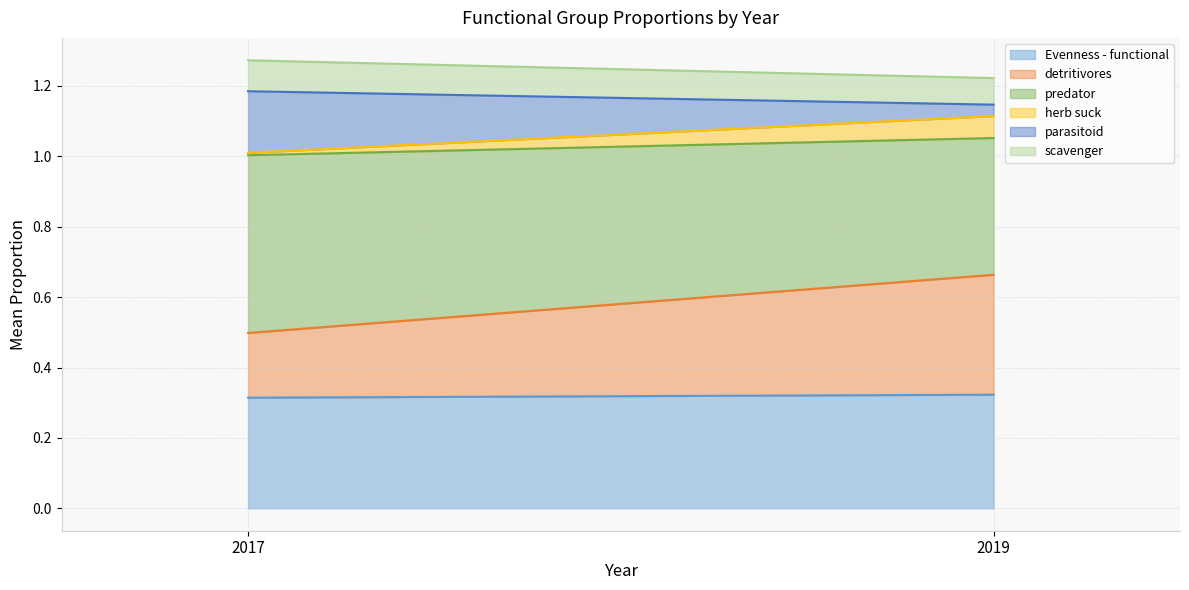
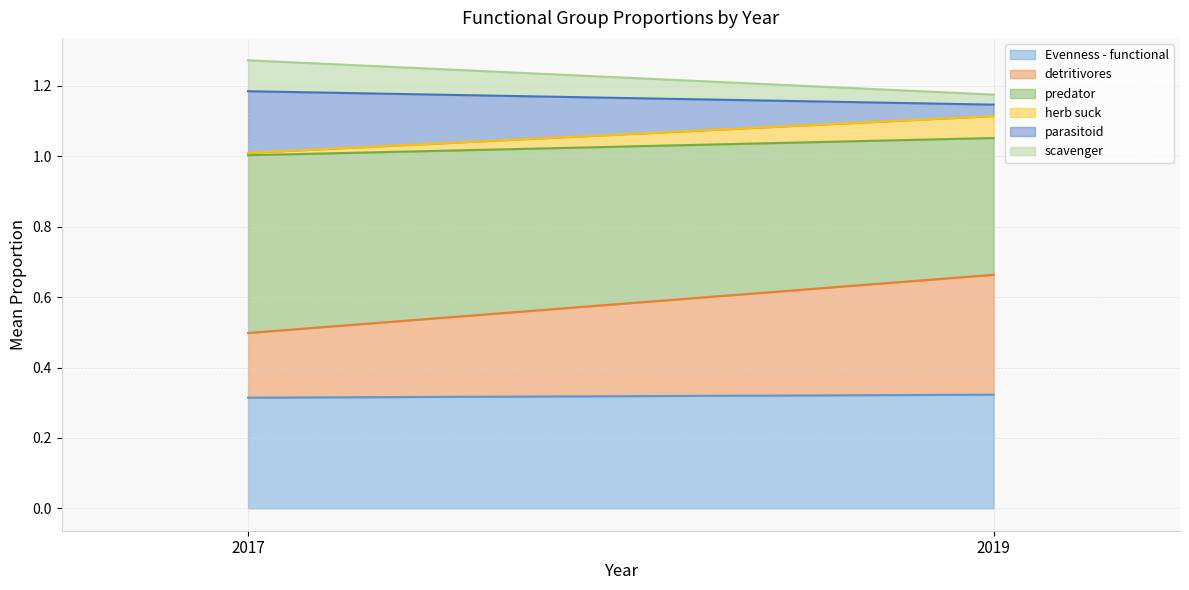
scavenger, 2019: 0.08 -> 0.03
